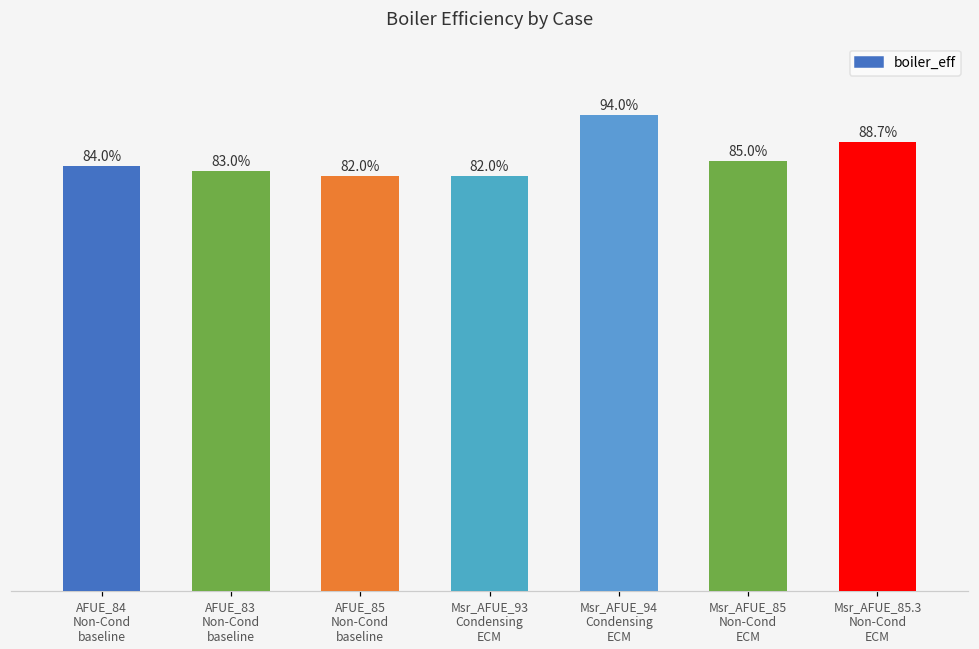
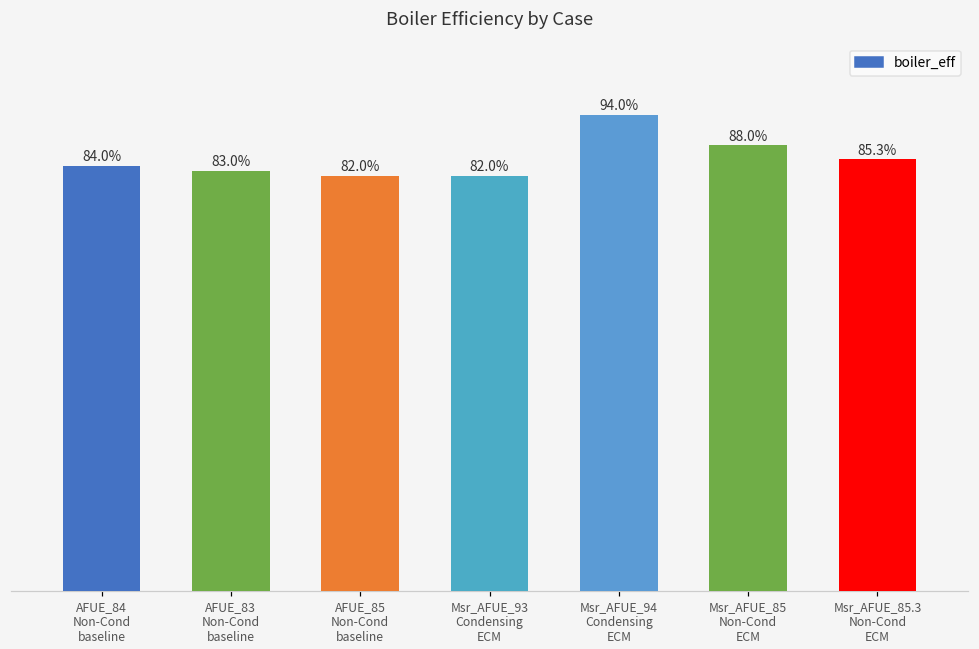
Msr_AFUE_85 Non-Cond ECM: 85.0% -> 88.0%
Msr_AFUE_85.3 Non-Cond ECM: 88.7% -> 85.3%
